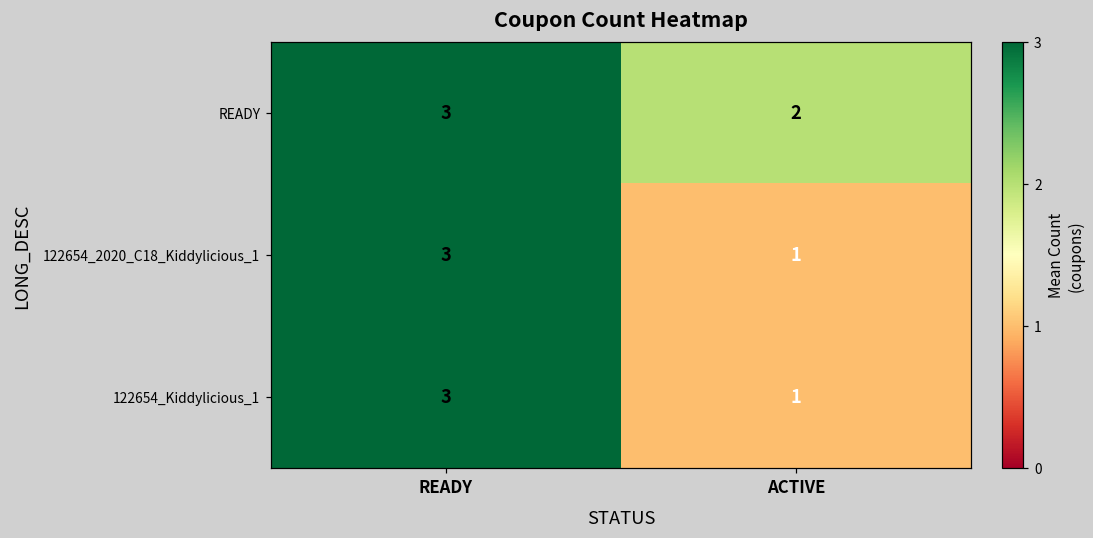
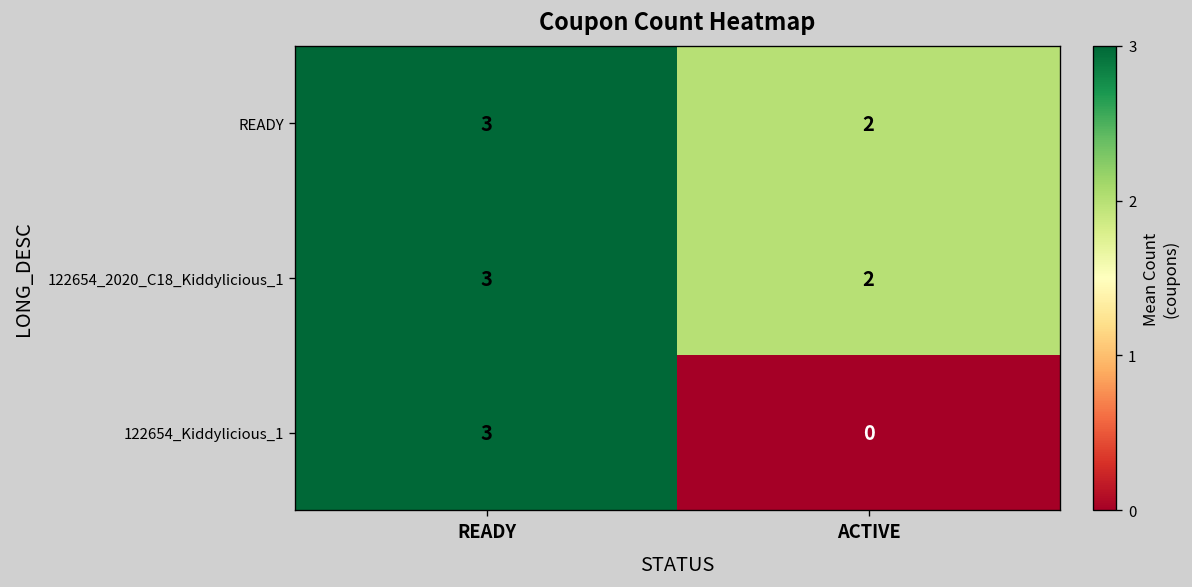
122654_2020_C18_Kiddylicious_1, ACTIVE: 1 -> 2
122654_Kiddylicious_1, ACTIVE: 1 -> 0
